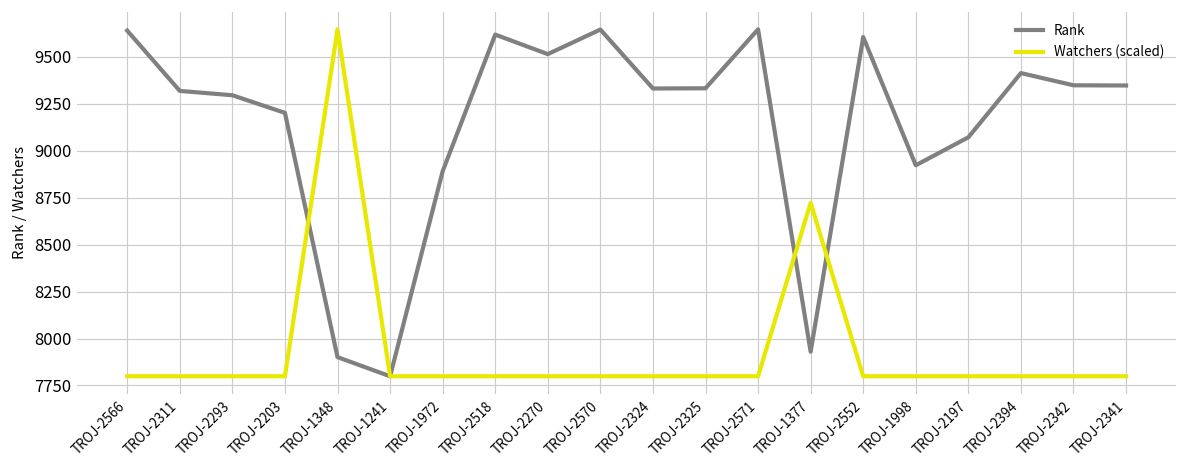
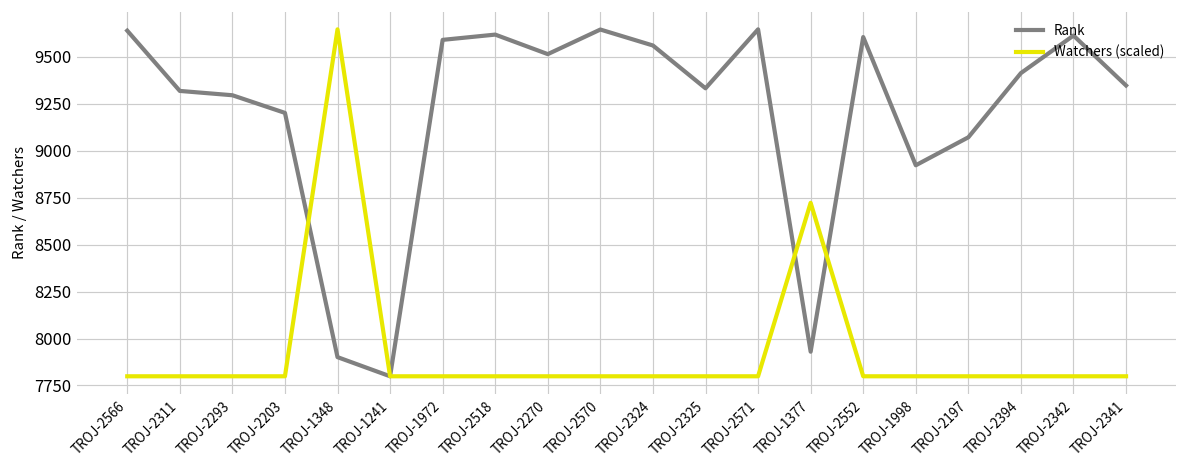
Rank, TROJ-1972: 8890 -> 9590
Rank, TROJ-2324: 9330 -> 9560
Rank, TROJ-2342: 9350 -> 9610
